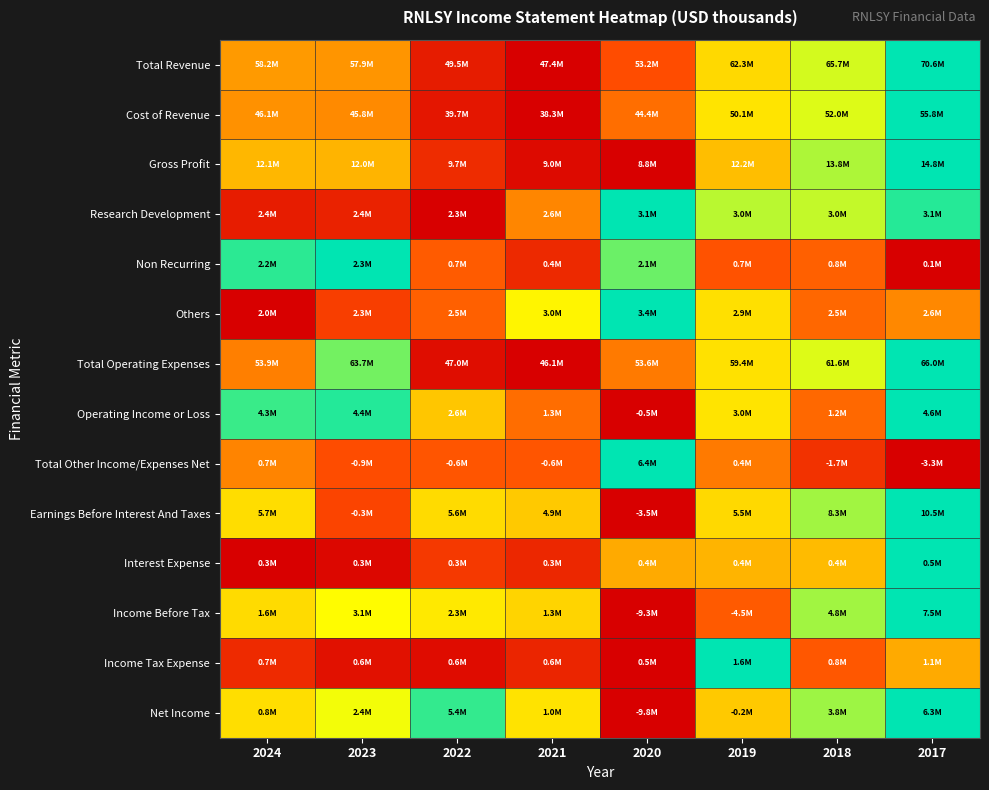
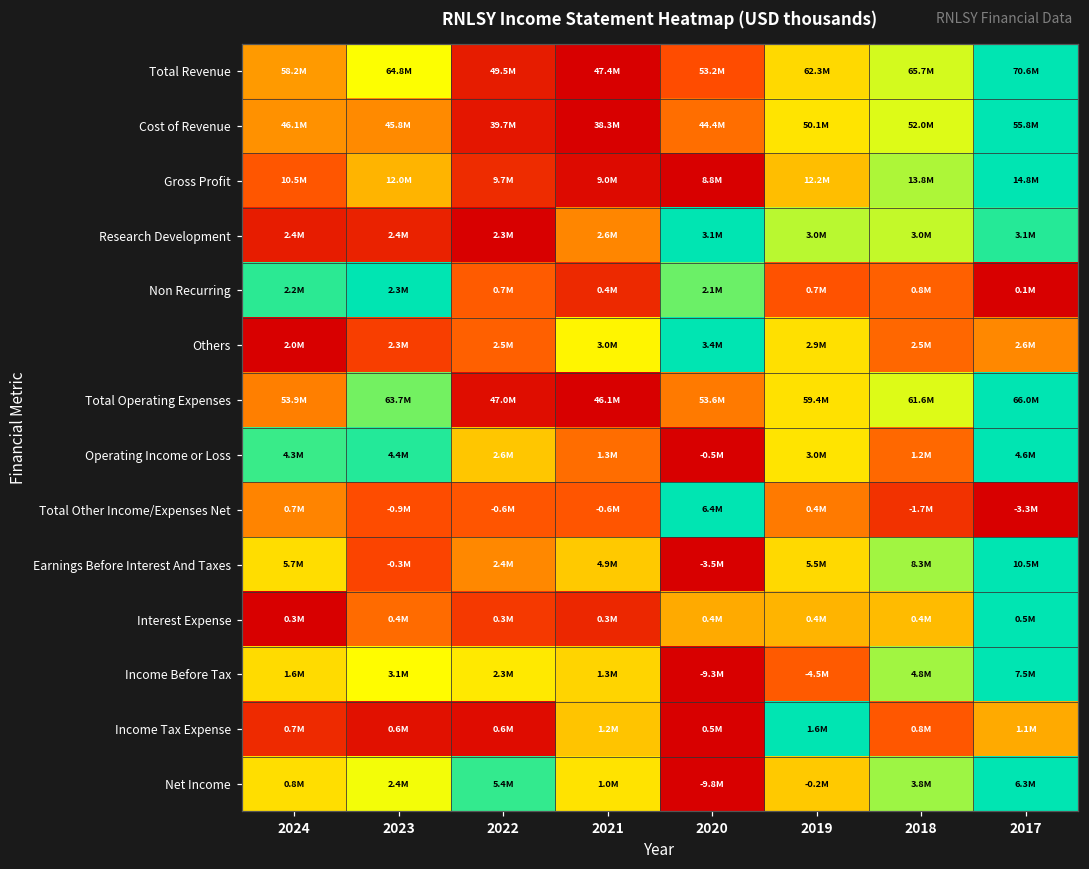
Total Revenue, 2023: 57.9M -> 64.8M
Gross Profit, 2024: 12.1M -> 10.5M
Earnings Before Interest And Taxes, 2022: 5.6M -> 2.4M
Interest Expense, 2023: 0.3M -> 0.4M
Income Tax Expense, 2021: 0.6M -> 1.2M
